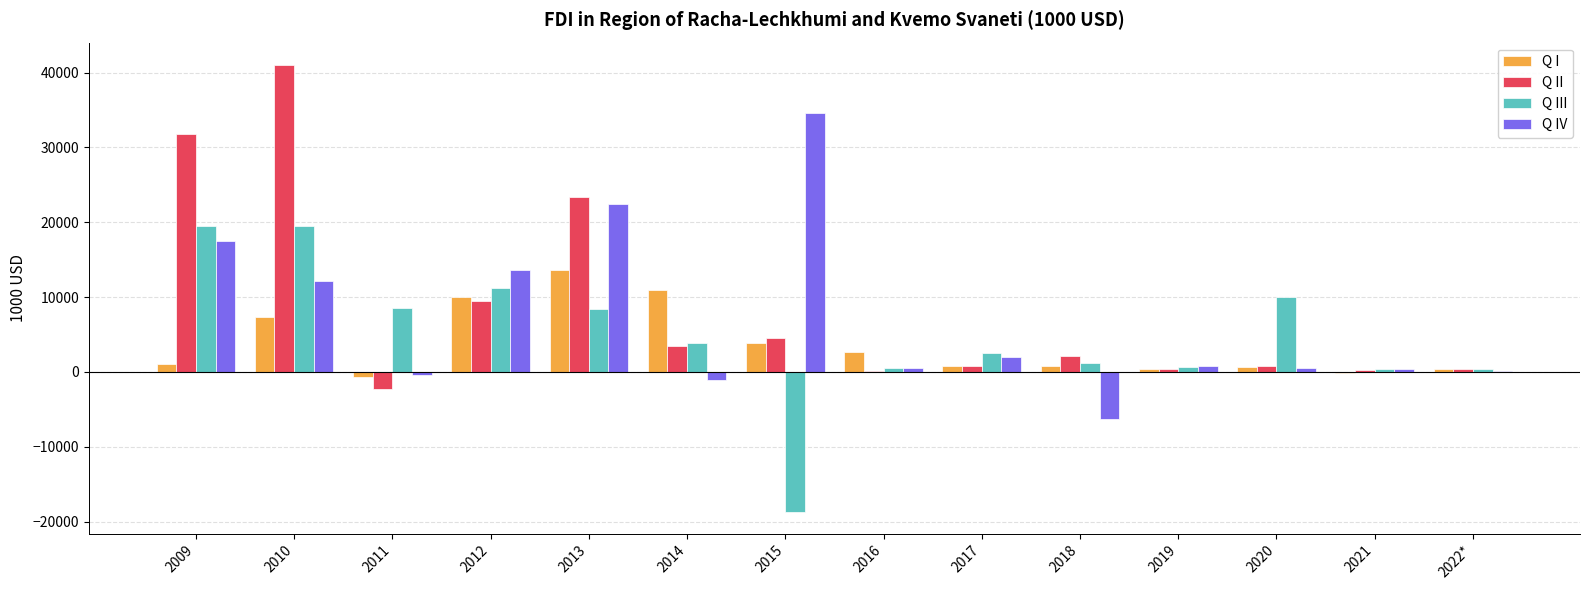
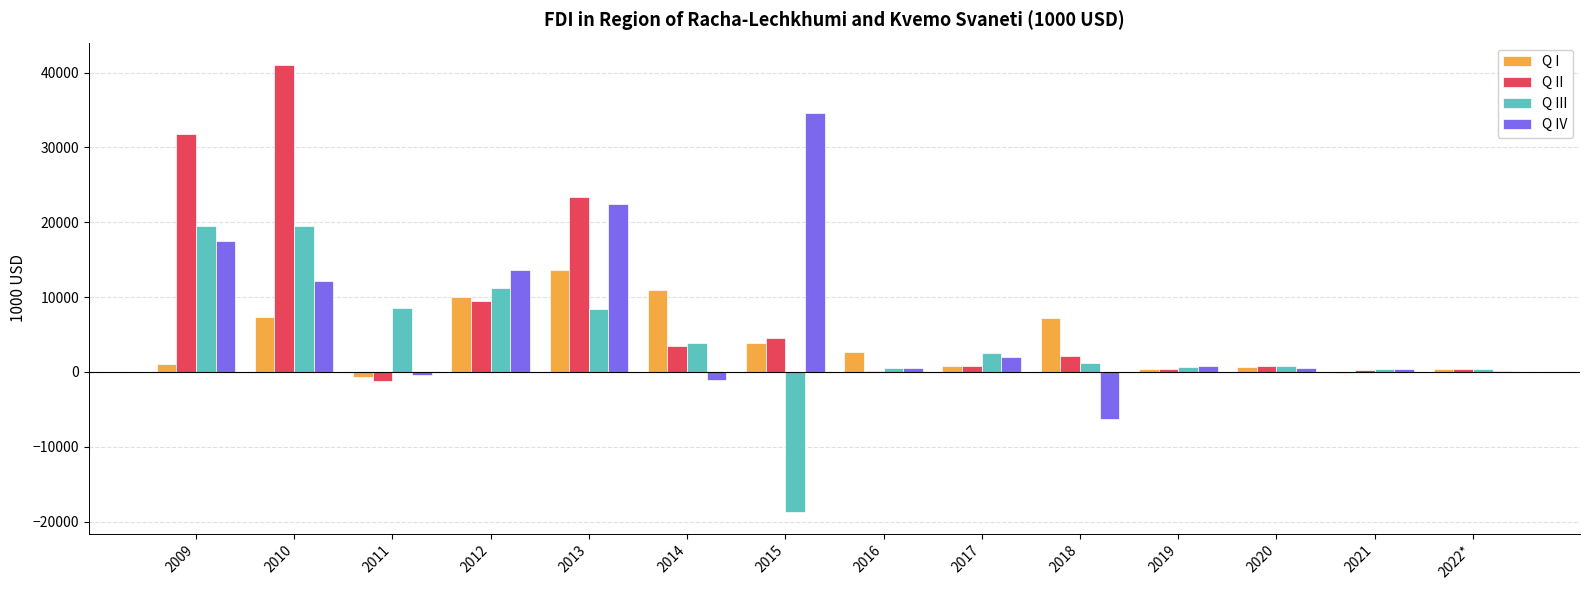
Q II, 2011: -2000 -> -1000
Q I, 2018: 1000 -> 7000
Q III, 2020: 10000 -> 1000
